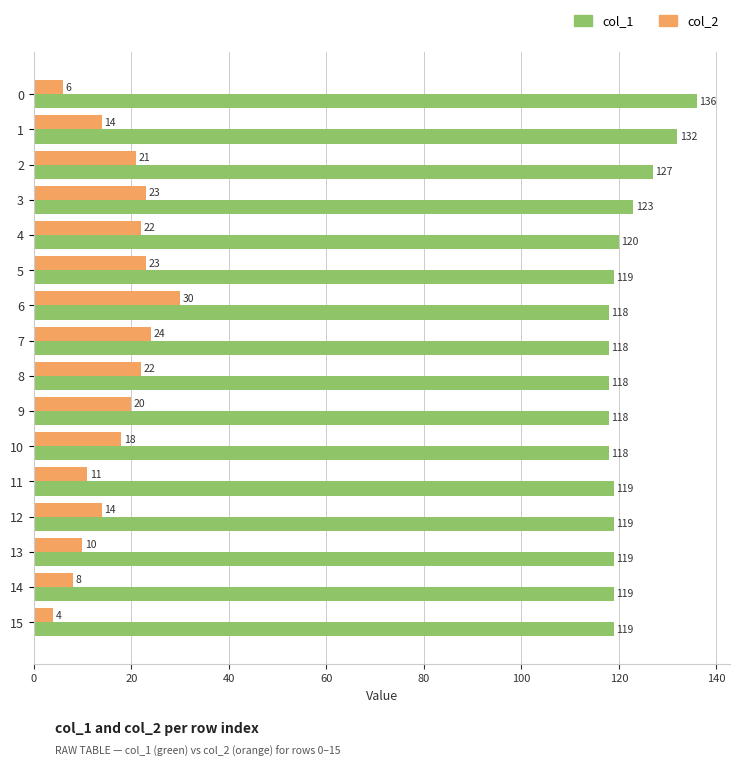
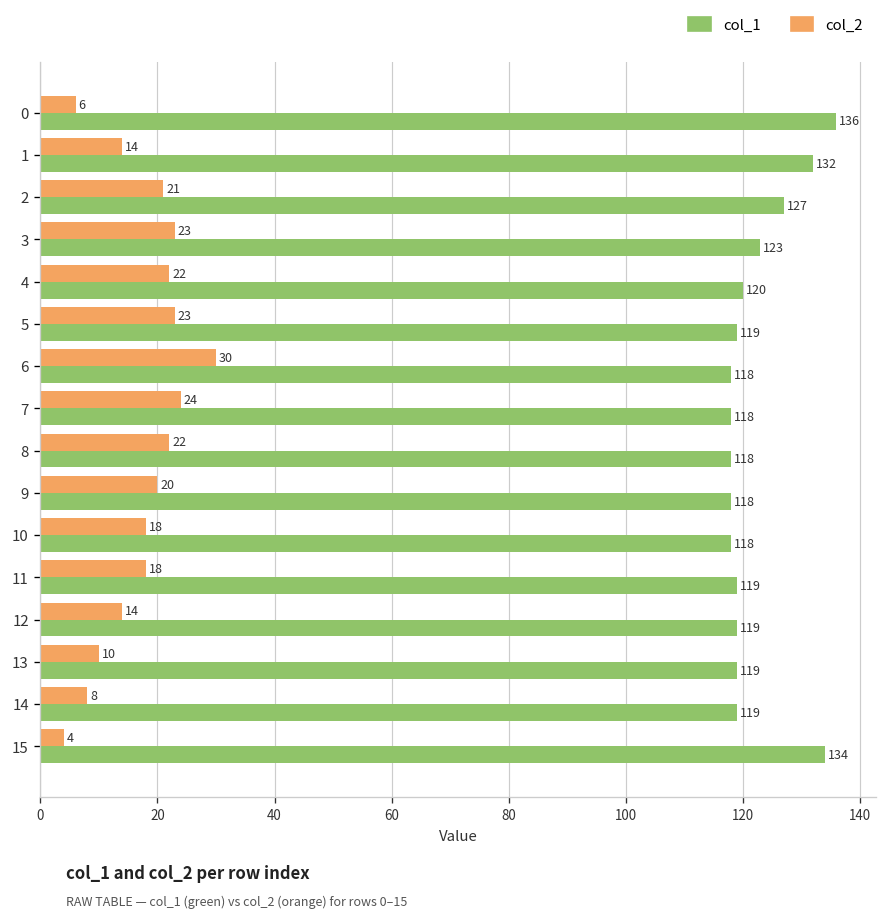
col_2, 11: 11 -> 18
col_1, 15: 119 -> 134
